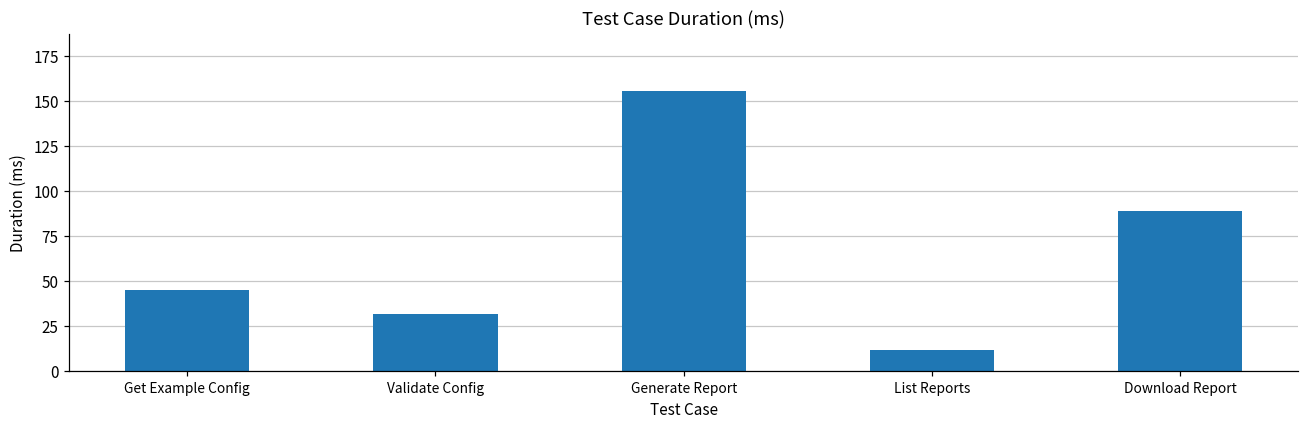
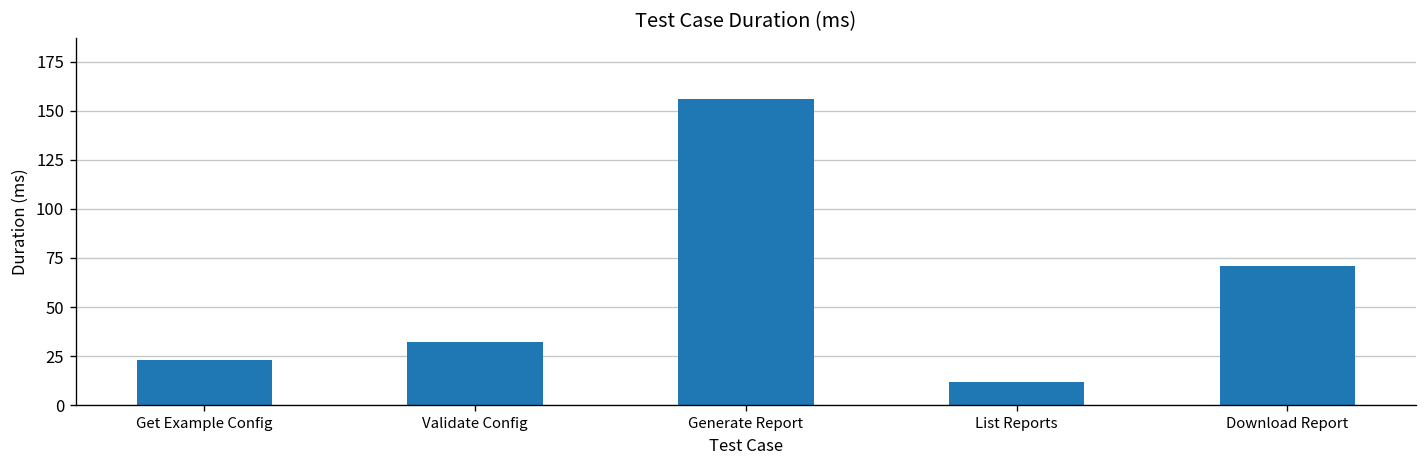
Get Example Config: 45 -> 23
Download Report: 89 -> 71
